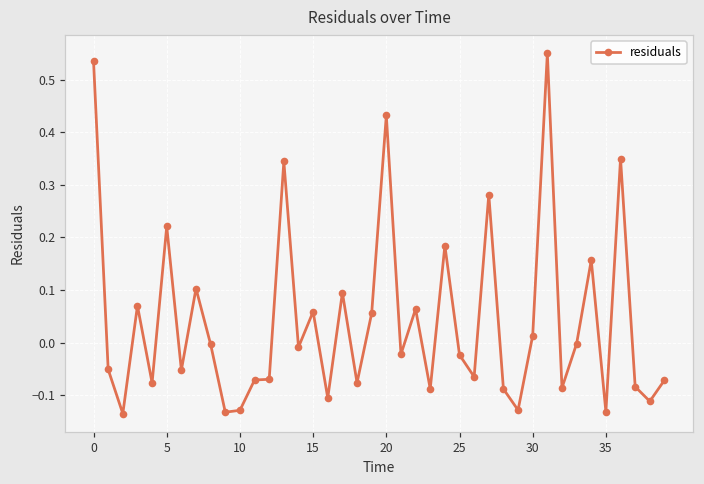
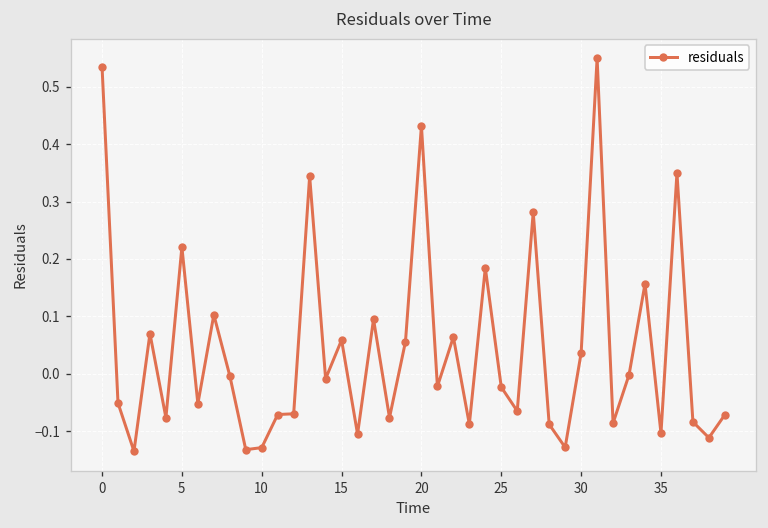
30: 0.01 -> 0.04
35: -0.13 -> -0.10
